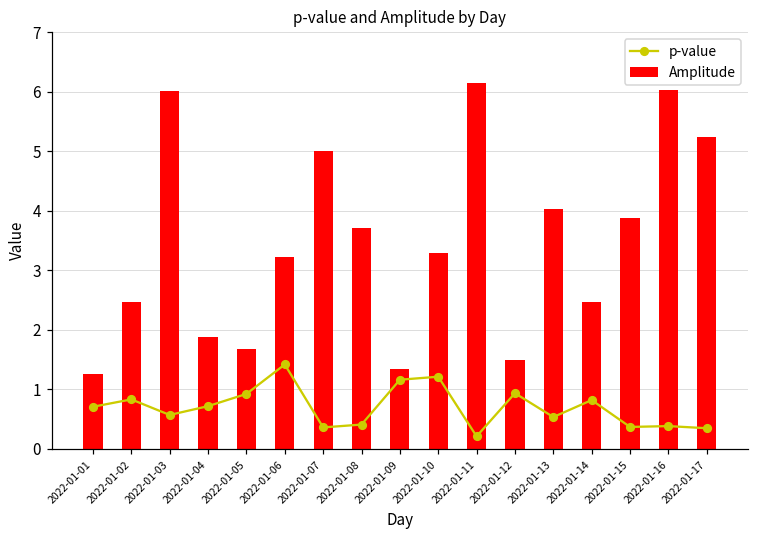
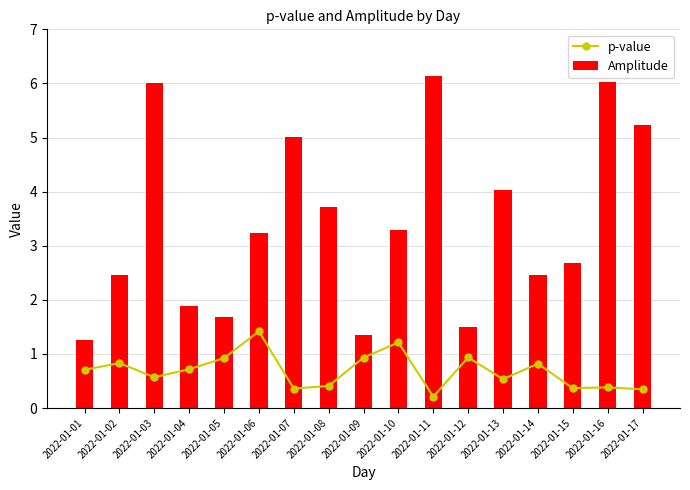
p-value, 2022-01-09: 1.2 -> 0.9
Amplitude, 2022-01-15: 3.9 -> 2.7
